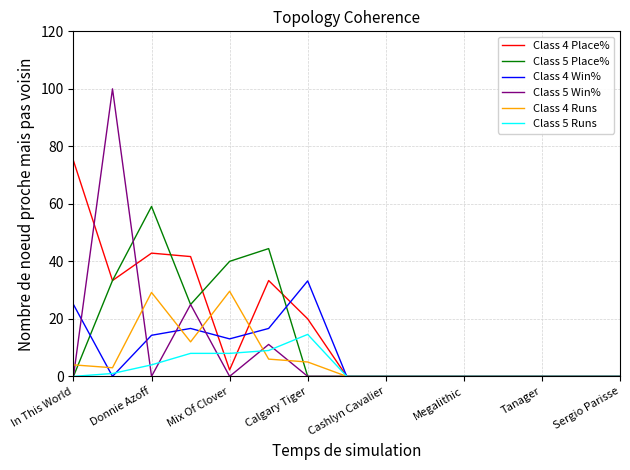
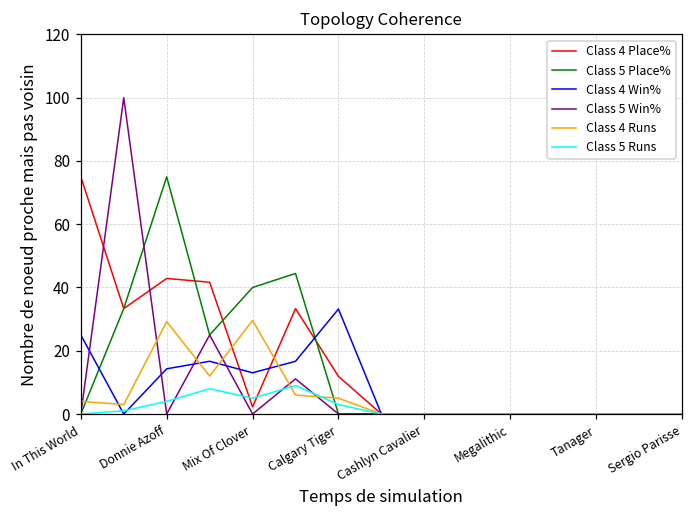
Class 5 Place%, Donnie Azoff: 59 -> 75
Class 5 Runs, Mix Of Clover: 8 -> 5
Class 4 Place%, Calgary Tiger: 20 -> 12
Class 5 Runs, Calgary Tiger: 15 -> 3
